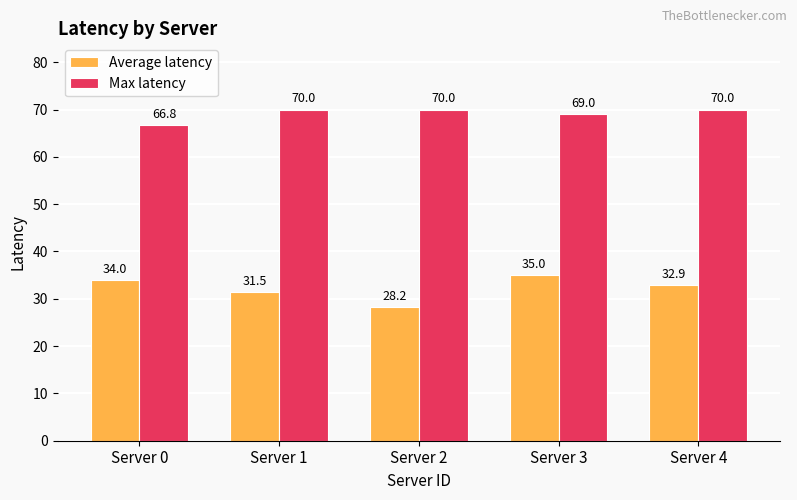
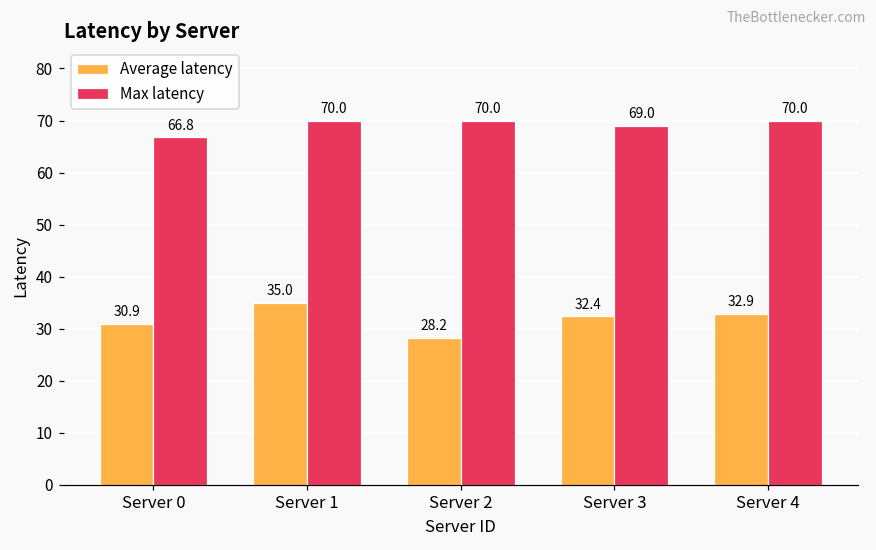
Average latency, Server 0: 34.0 -> 30.9
Average latency, Server 1: 31.5 -> 35.0
Average latency, Server 3: 35.0 -> 32.4
